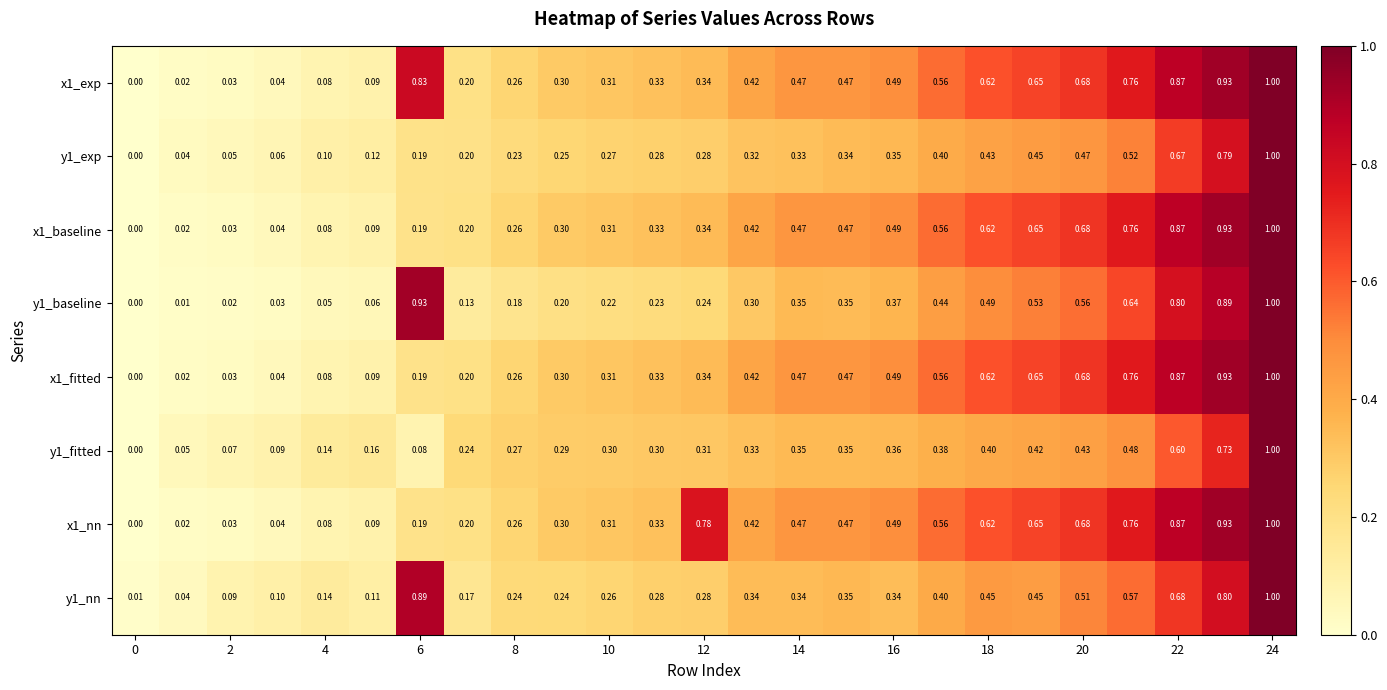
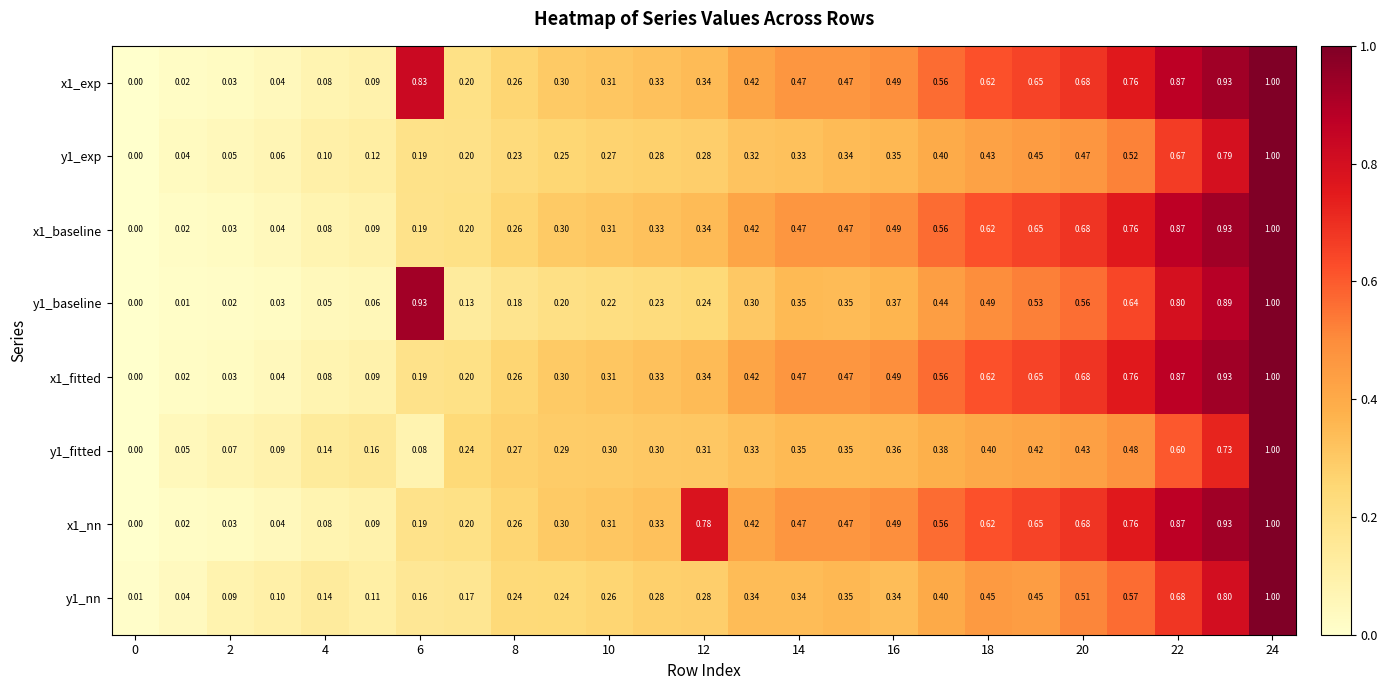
y1_nn, 6: 0.89 -> 0.16
